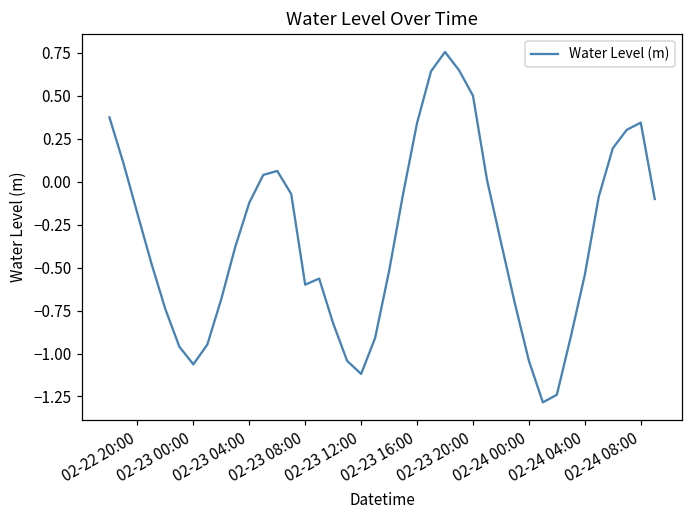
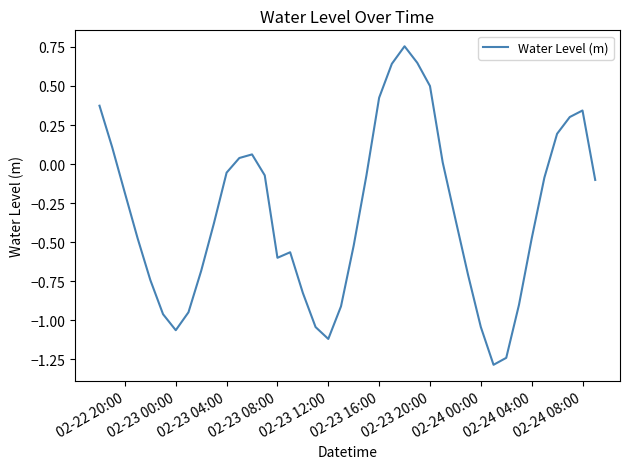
02-23 04:00: -0.12 -> -0.05
02-23 16:00: 0.34 -> 0.42
02-24 04:00: -0.54 -> -0.48
